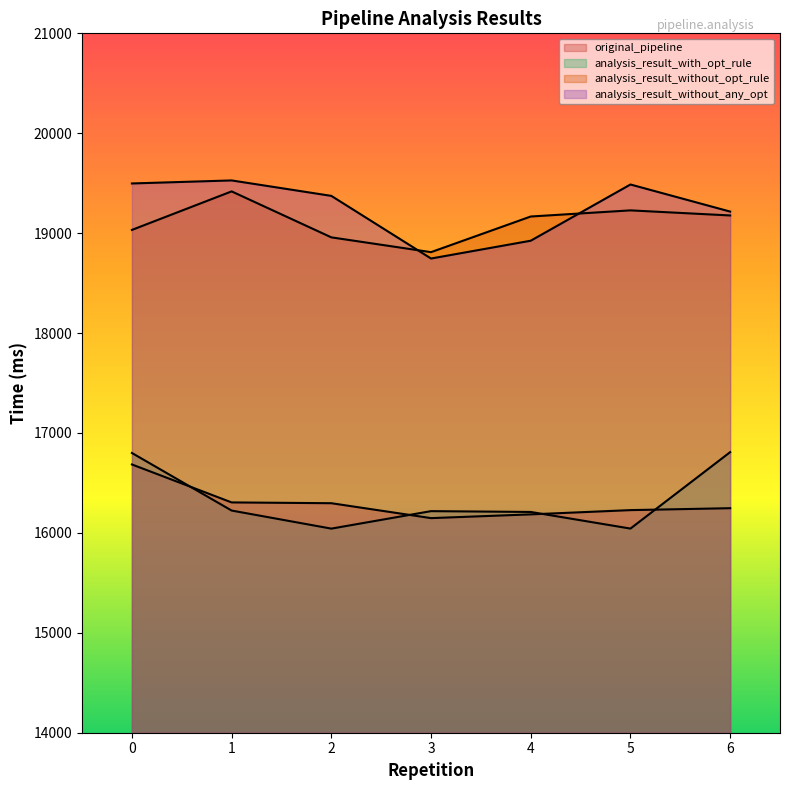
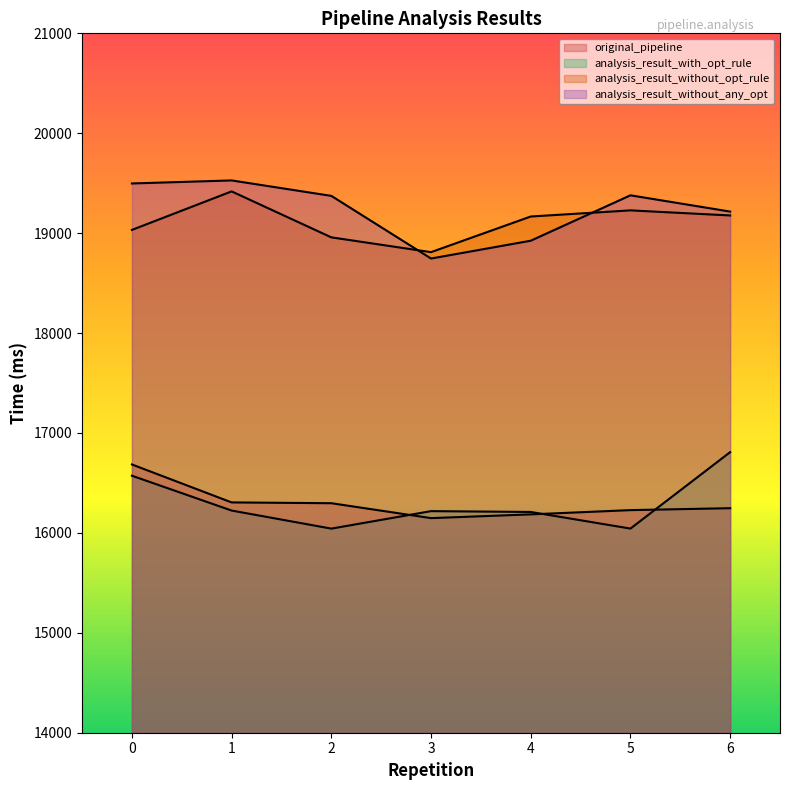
analysis_result_with_opt_rule, 0: 16800 -> 16600
analysis_result_without_any_opt, 5: 19500 -> 19400
